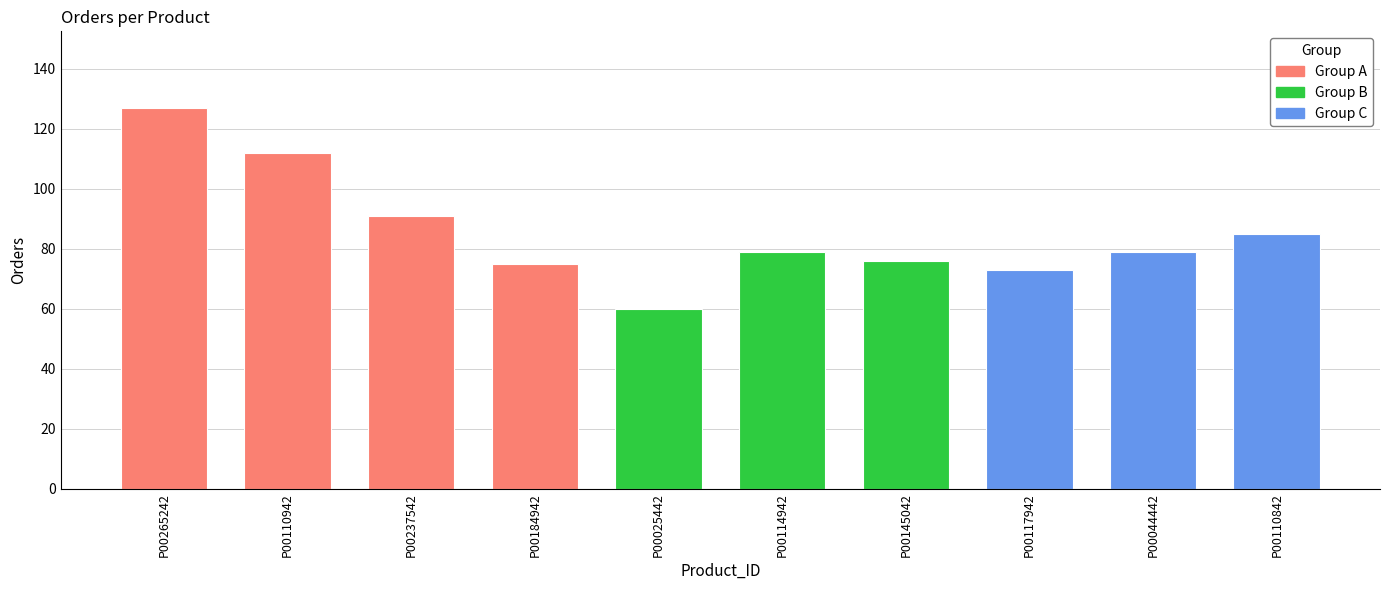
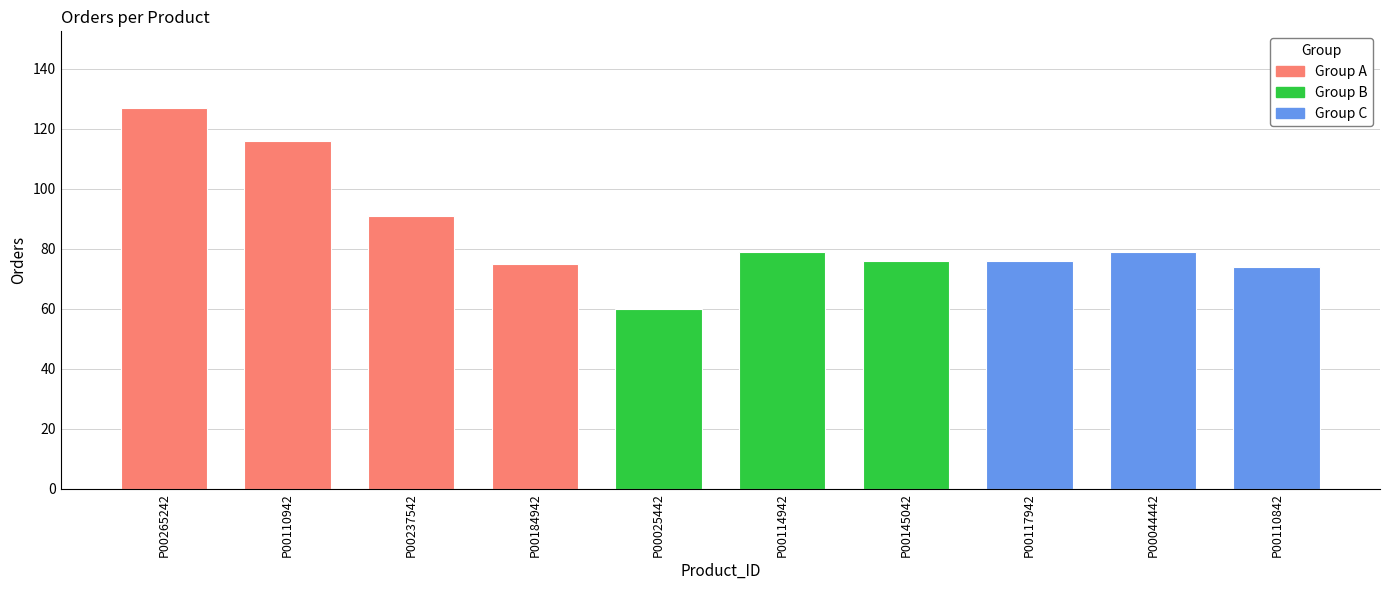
P00110942: 112 -> 116
P00117942: 73 -> 76
P00110842: 85 -> 74
